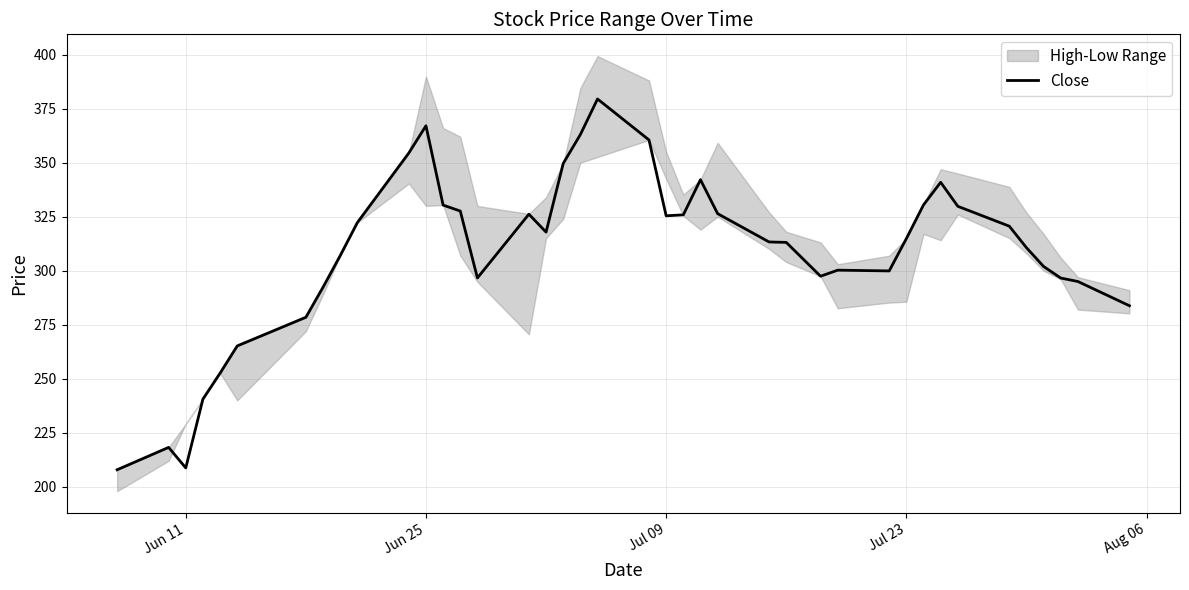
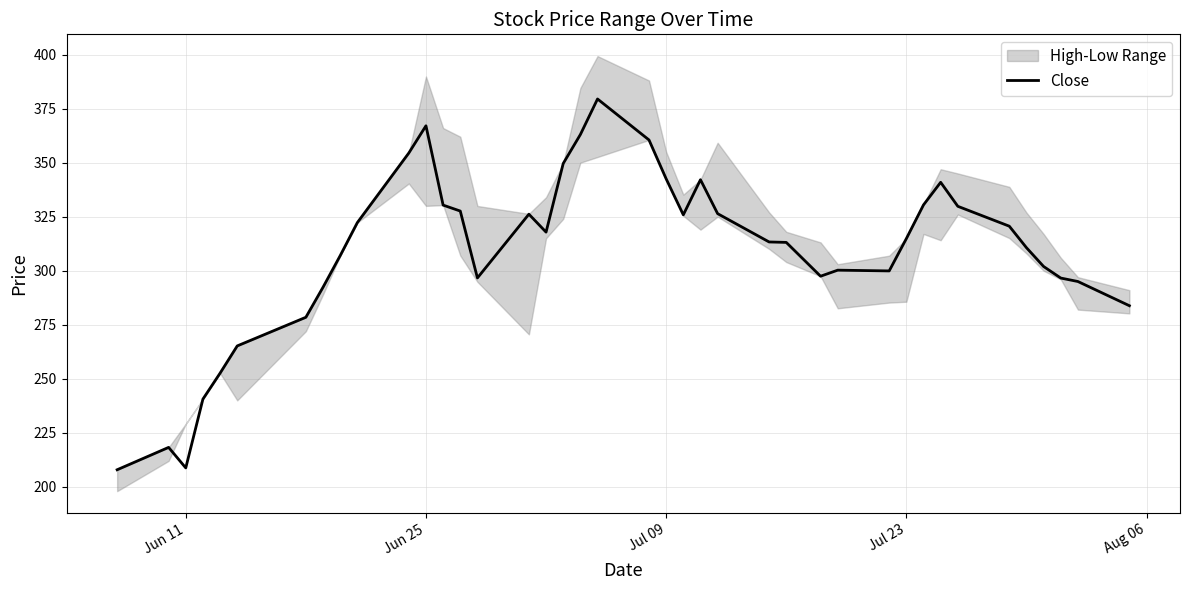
Close, Jul 09: 325 -> 343
